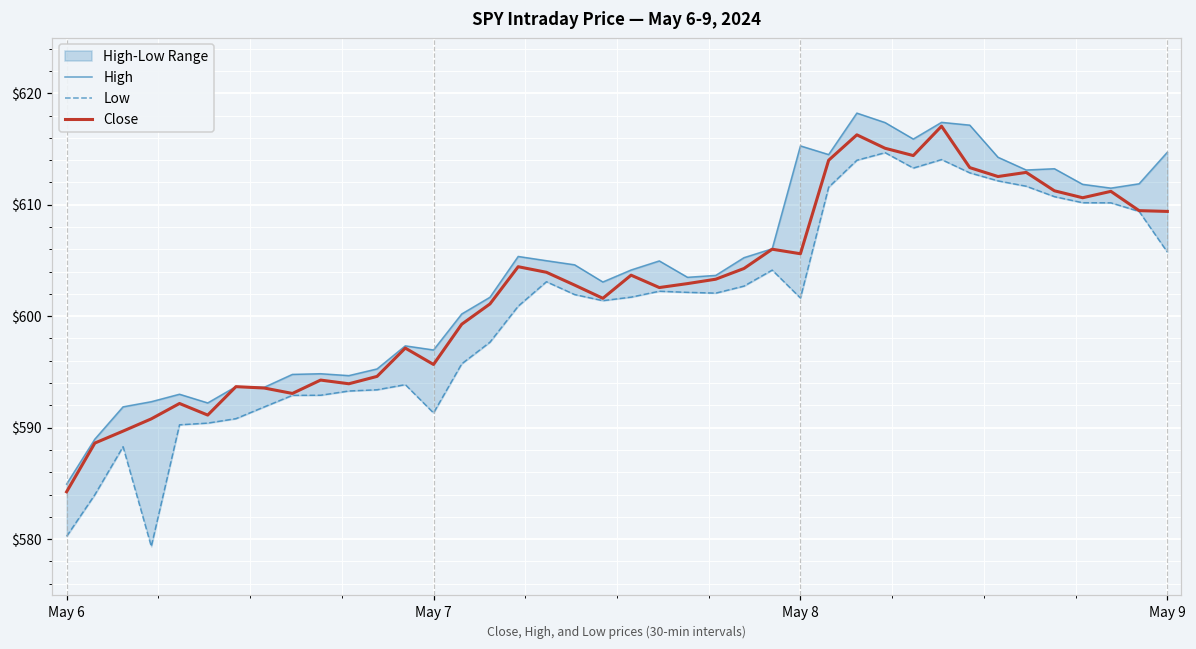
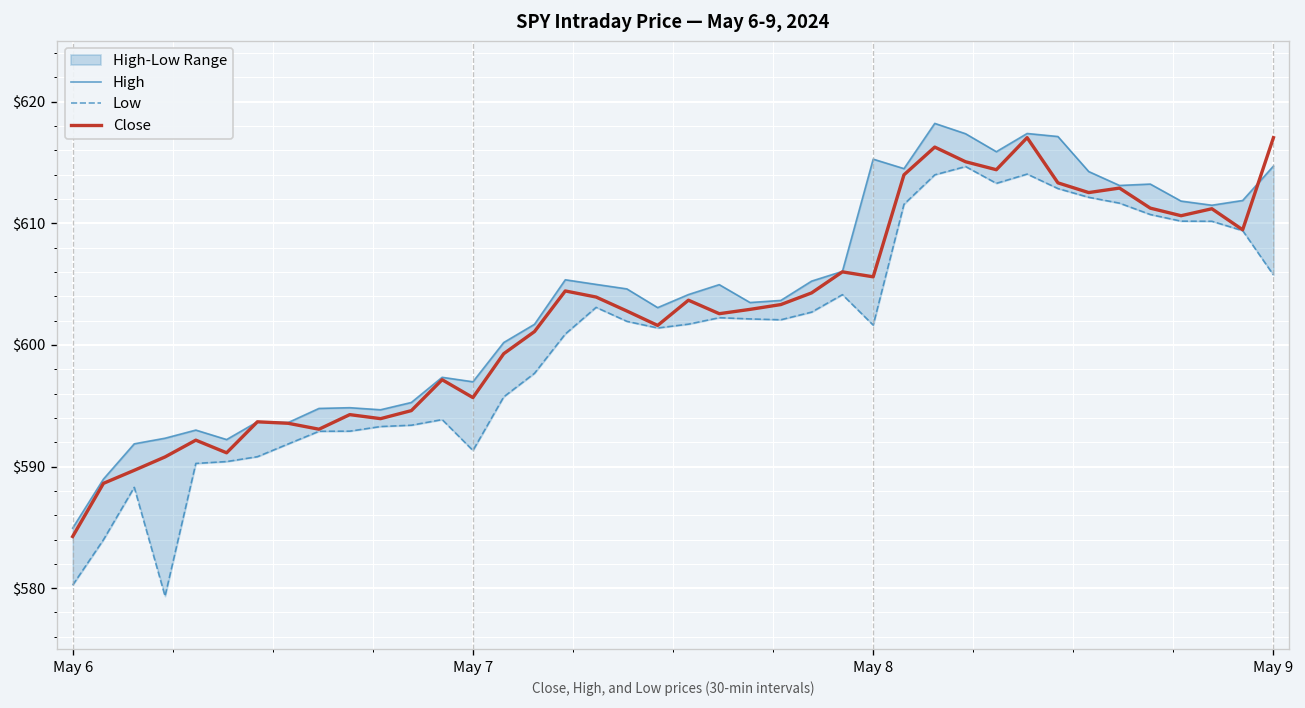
Close, May 9: $609.4 -> $617.0
